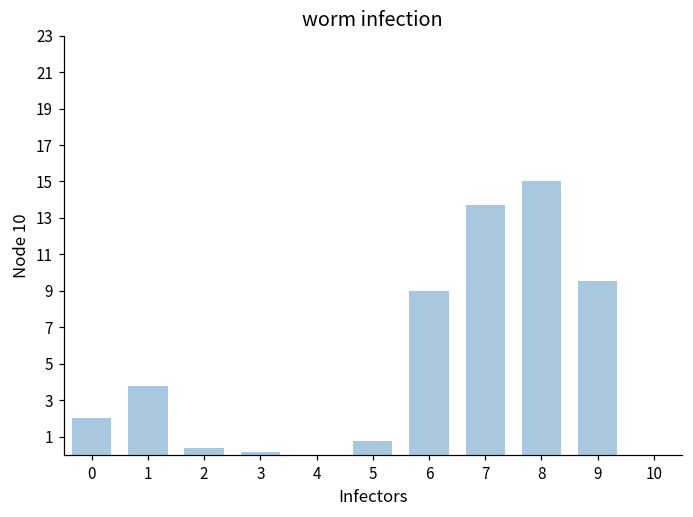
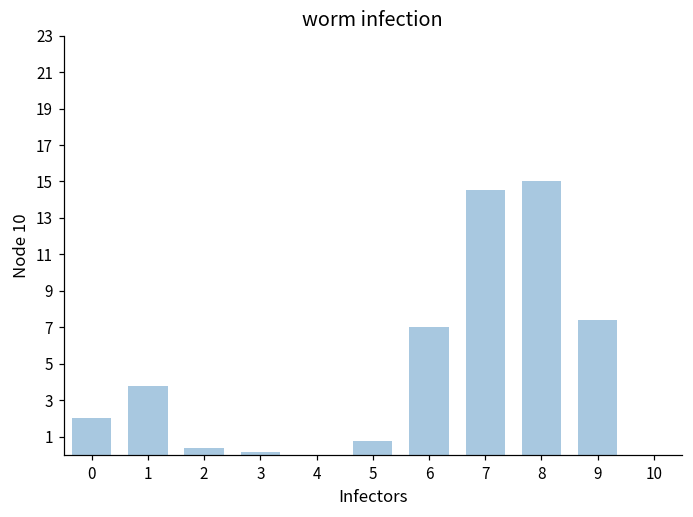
6: 9.0 -> 7.0
7: 13.7 -> 14.5
9: 9.5 -> 7.4
